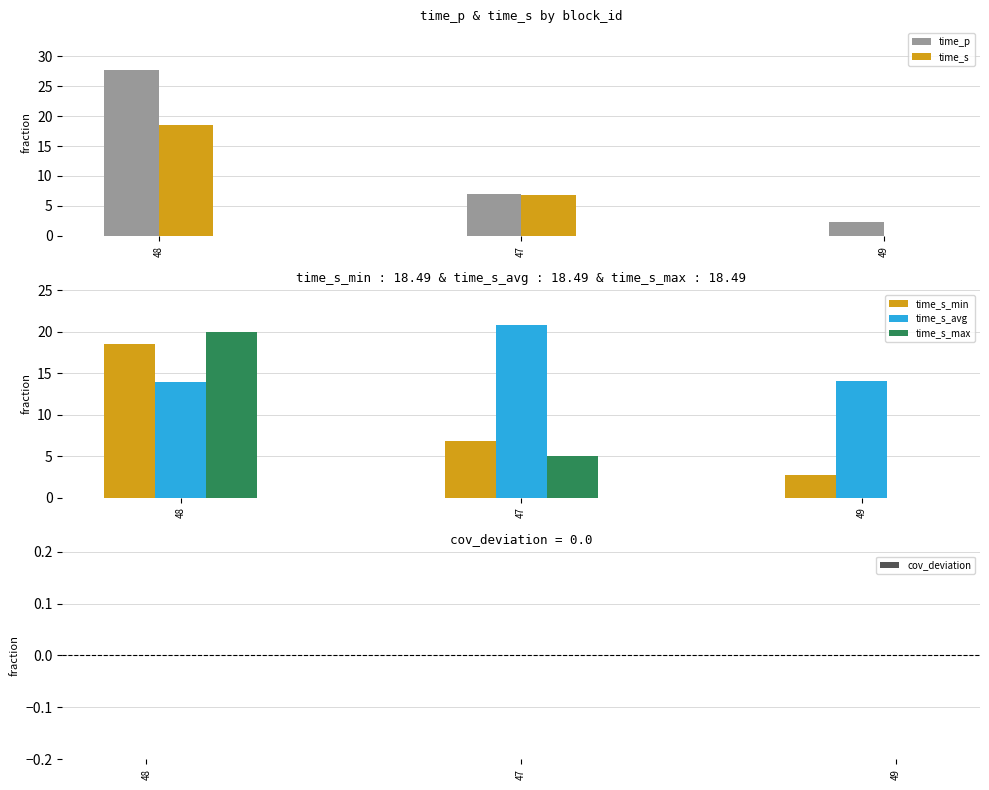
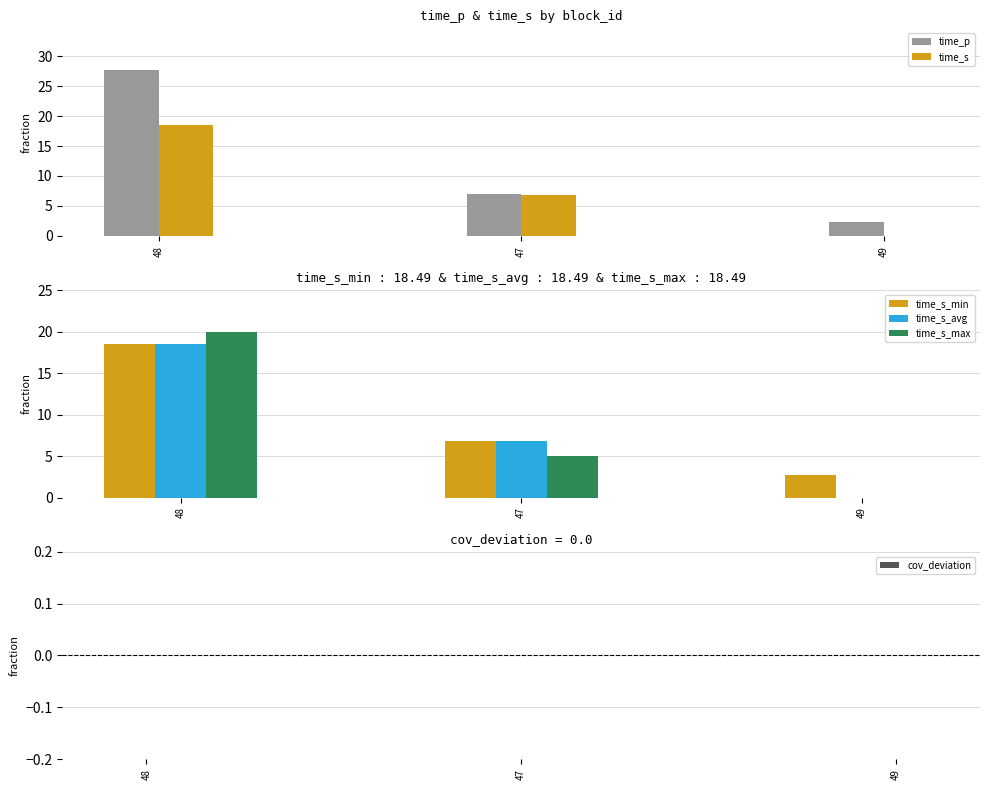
time_s_min : 18.49 & time_s_avg : 18.49 & time_s_max : 18.49, time_s_avg, 48: 14 -> 18
time_s_min : 18.49 & time_s_avg : 18.49 & time_s_max : 18.49, time_s_avg, 47: 21 -> 7
time_s_min : 18.49 & time_s_avg : 18.49 & time_s_max : 18.49, time_s_avg, 49: 14 -> 0
